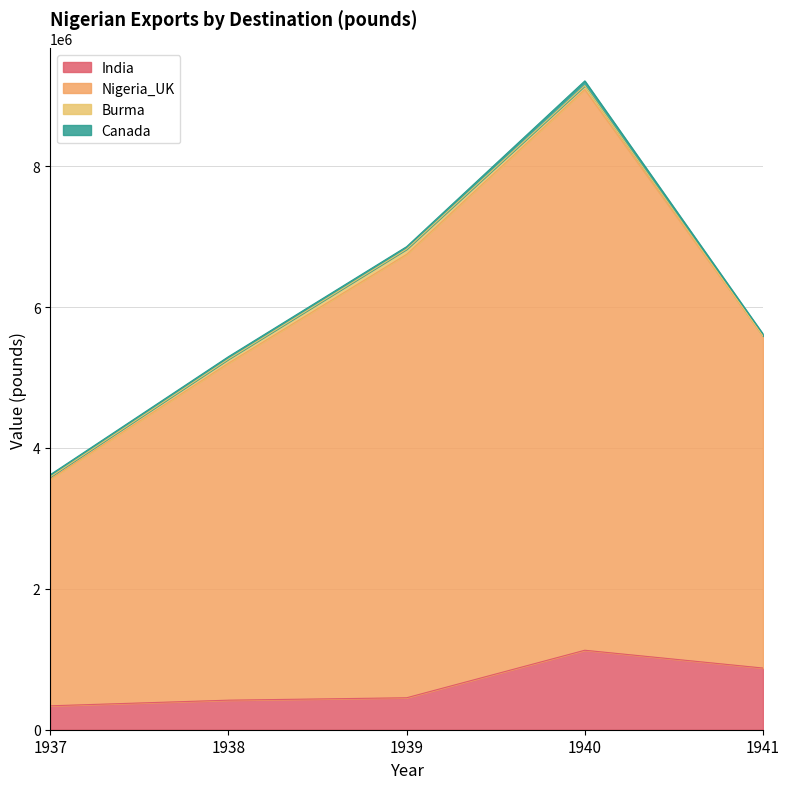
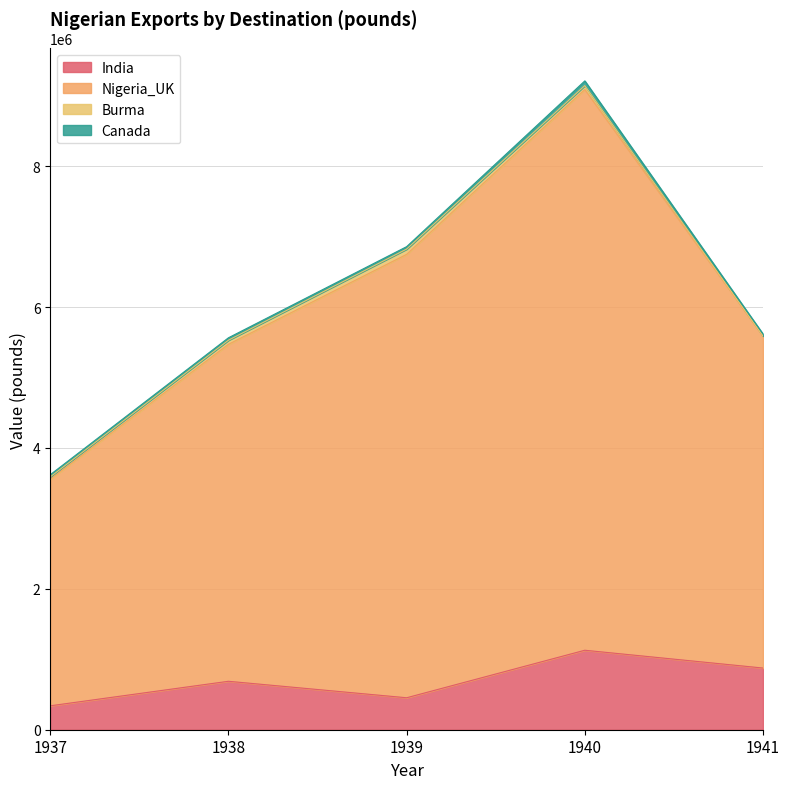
India, 1938: 400000 -> 700000
